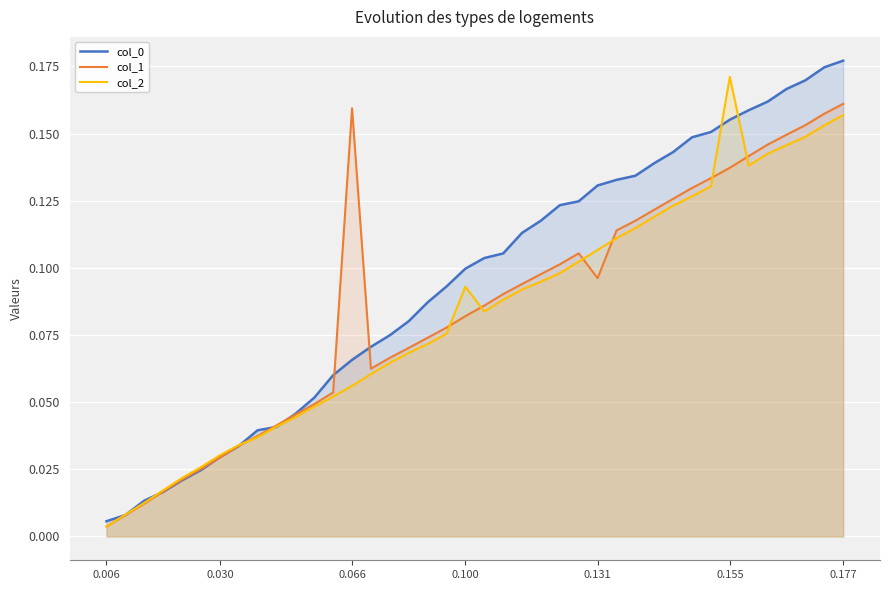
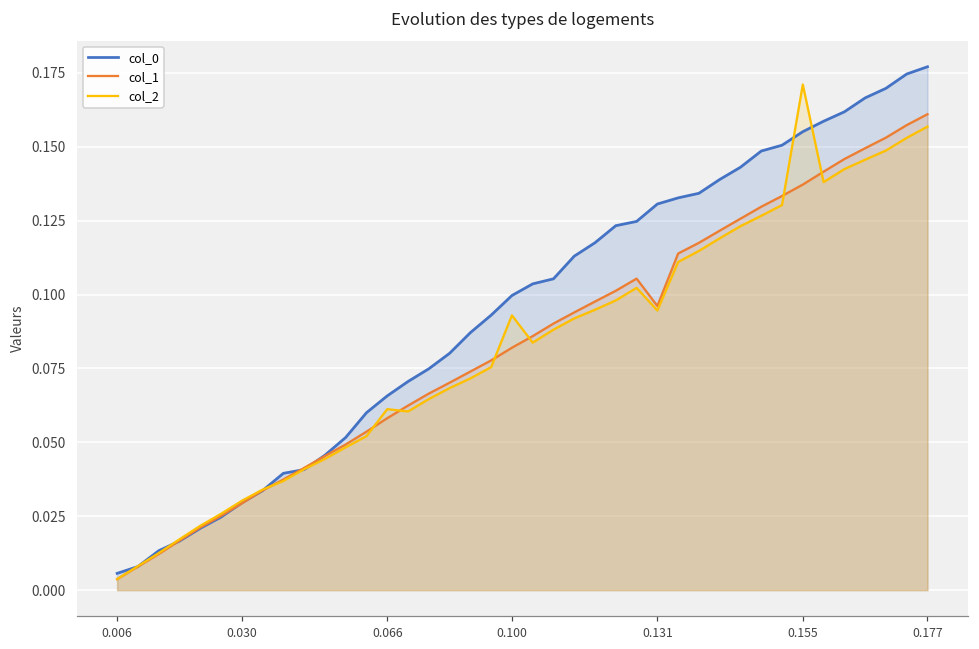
col_1, 0.066: 0.159 -> 0.058
col_2, 0.066: 0.056 -> 0.061
col_2, 0.131: 0.107 -> 0.095
